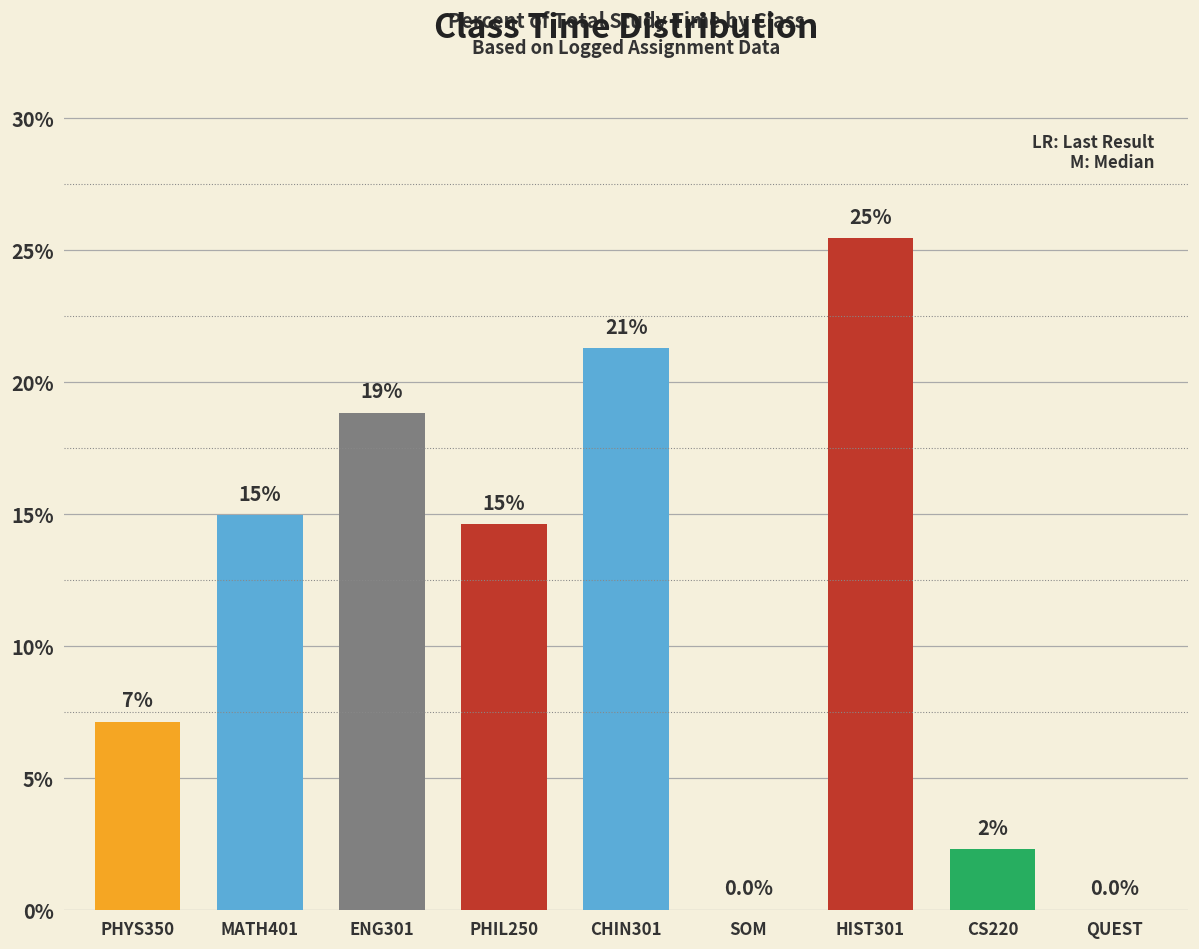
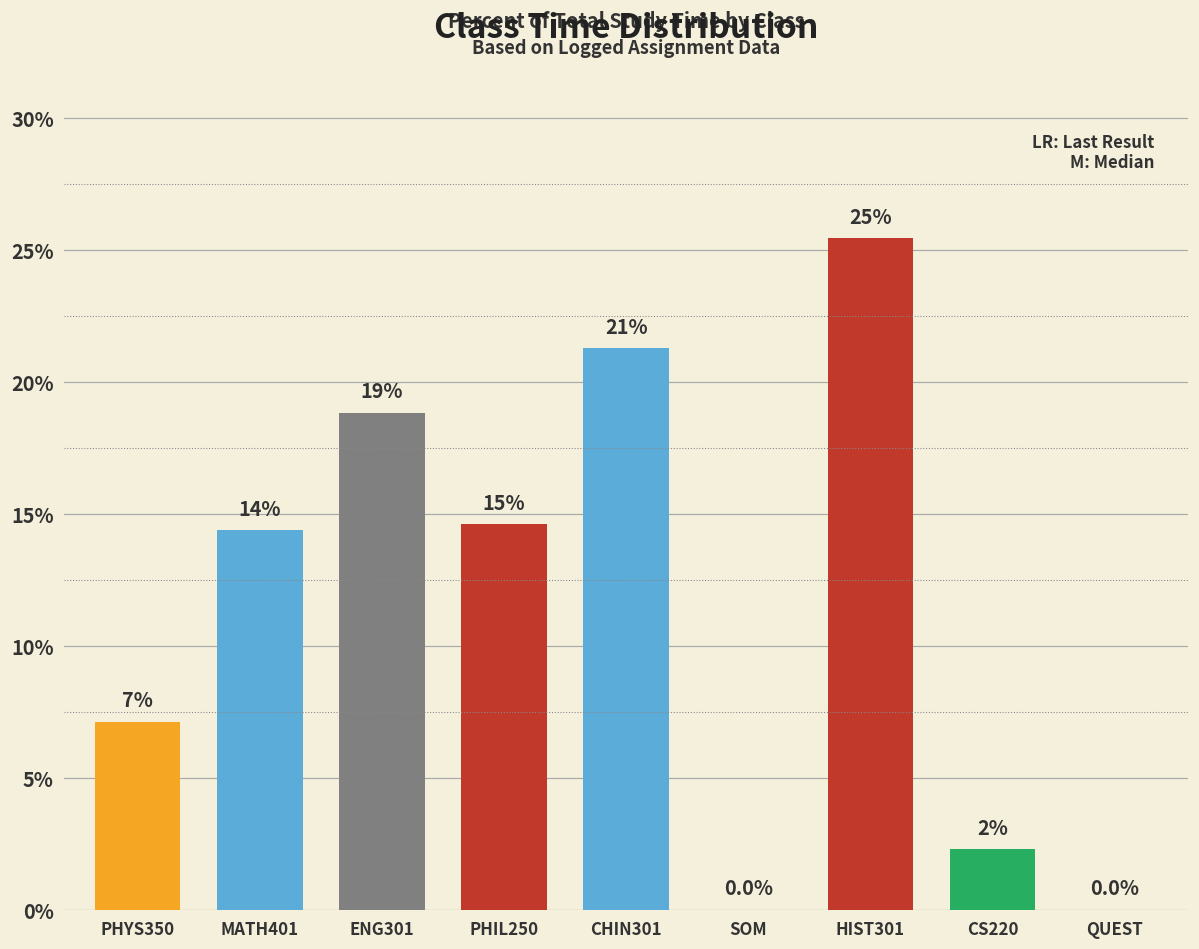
MATH401: 15% -> 14%
